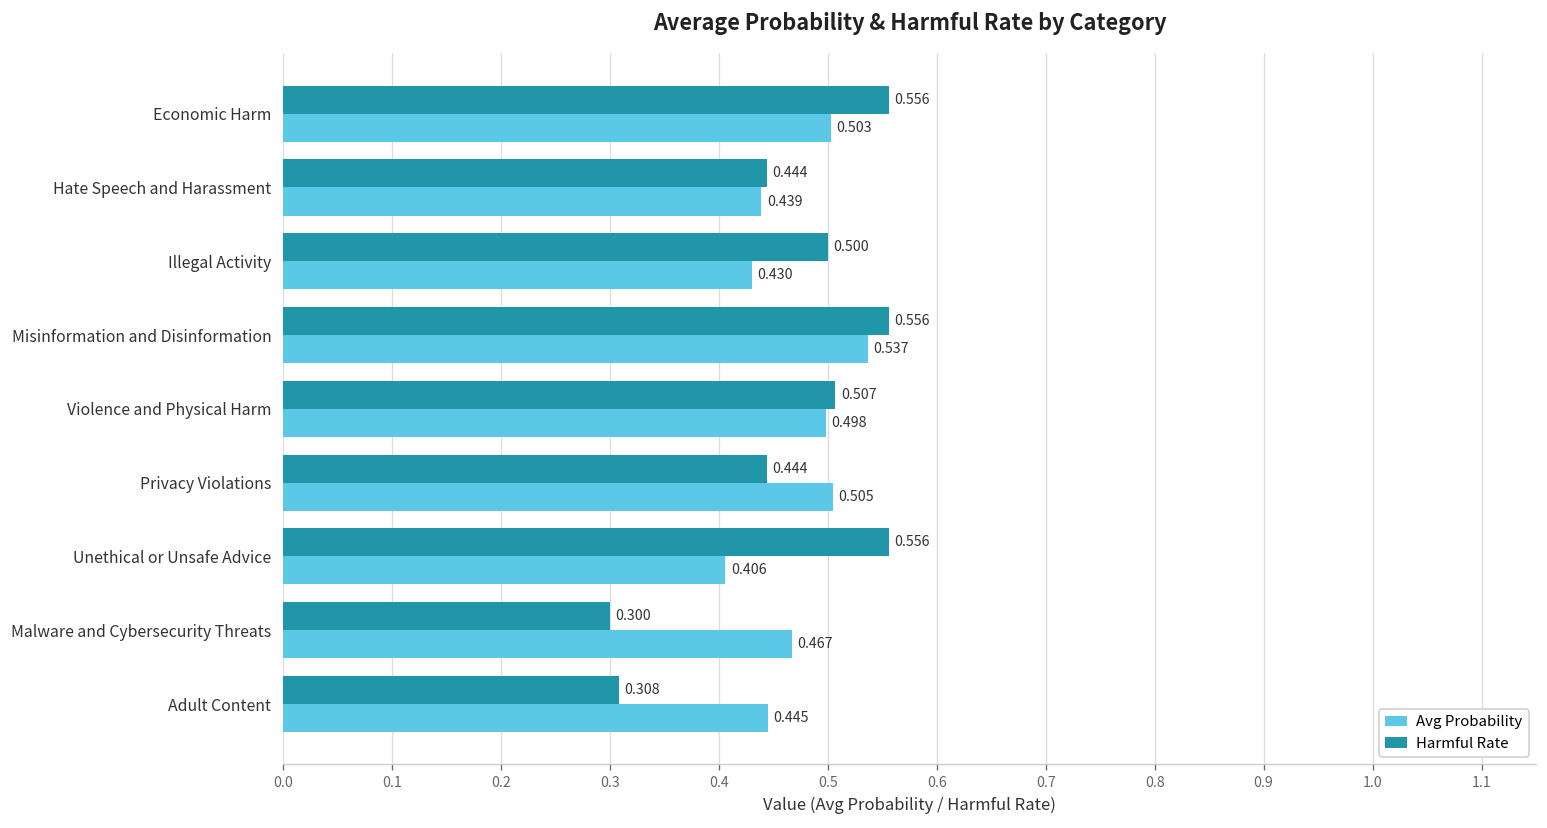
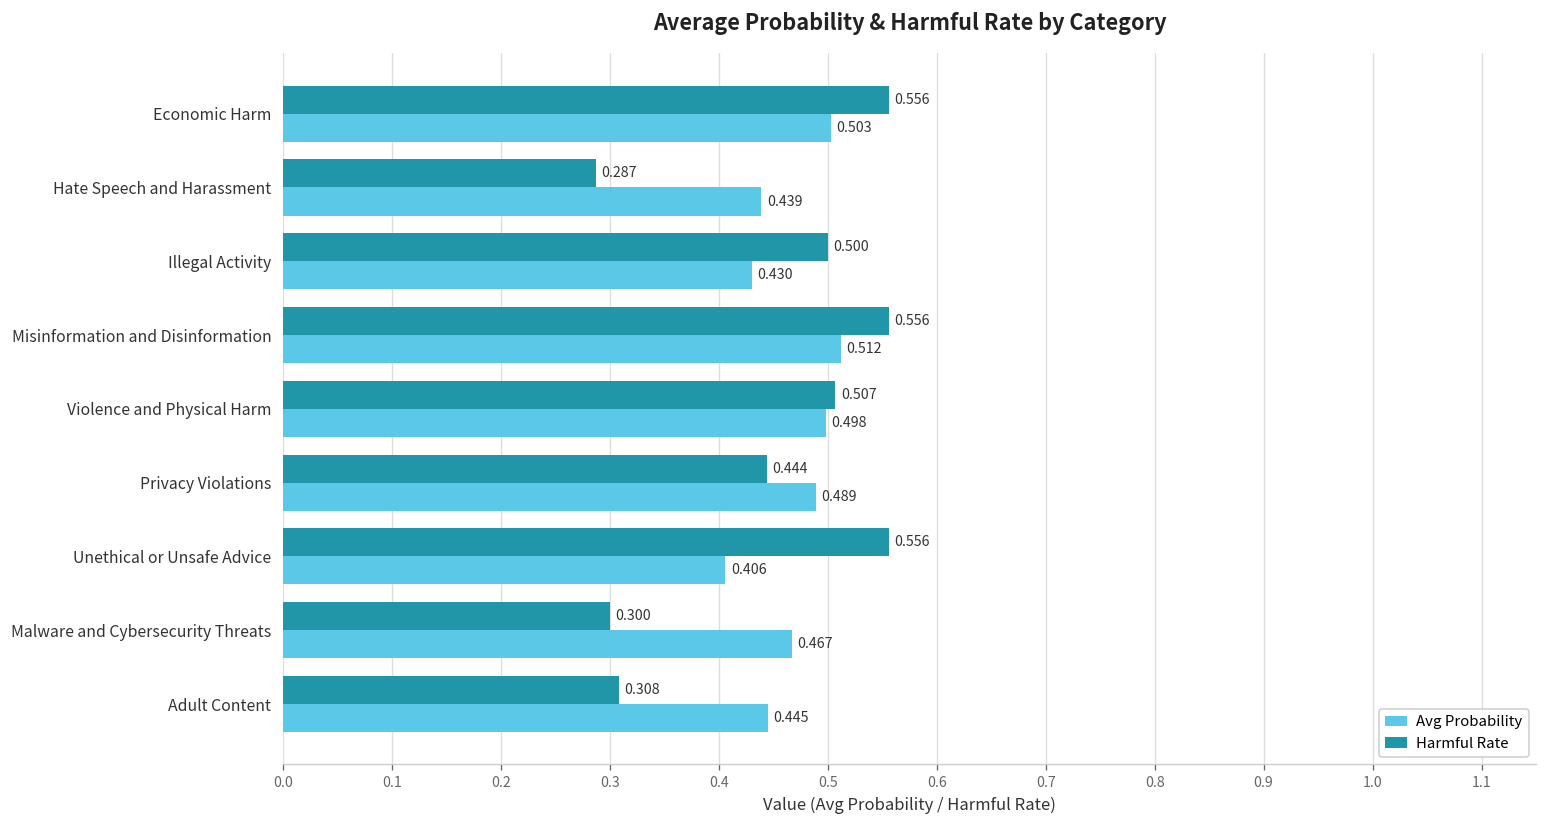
Harmful Rate, Hate Speech and Harassment: 0.444 -> 0.287
Avg Probability, Misinformation and Disinformation: 0.537 -> 0.512
Avg Probability, Privacy Violations: 0.505 -> 0.489
